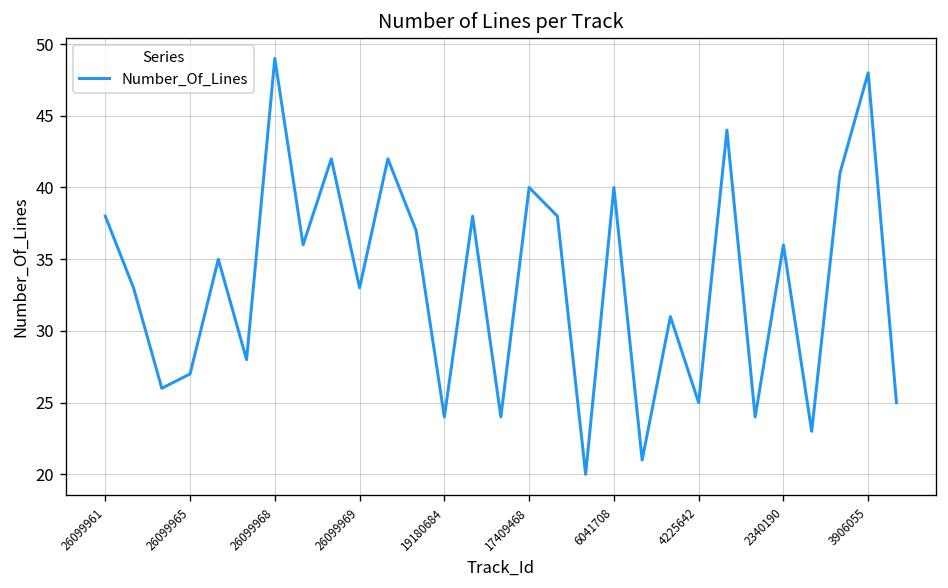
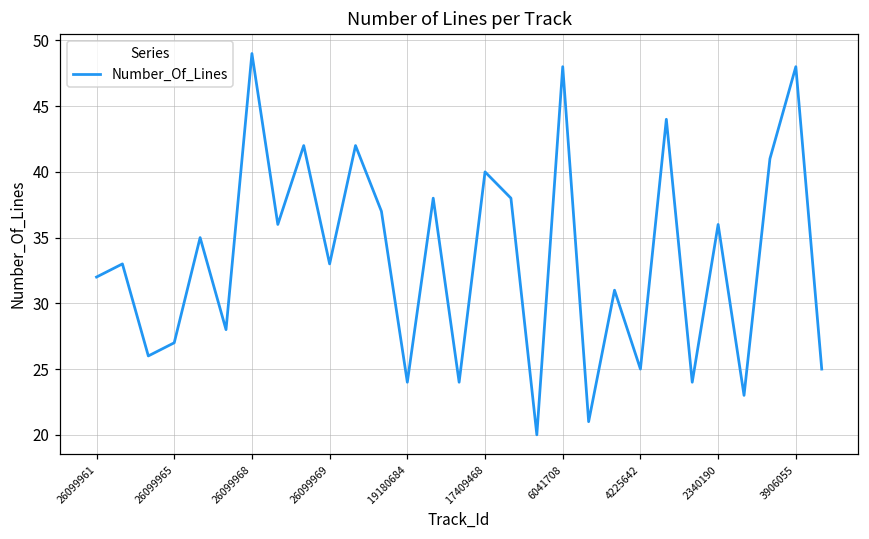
26099961: 38 -> 32
6041708: 40 -> 48
